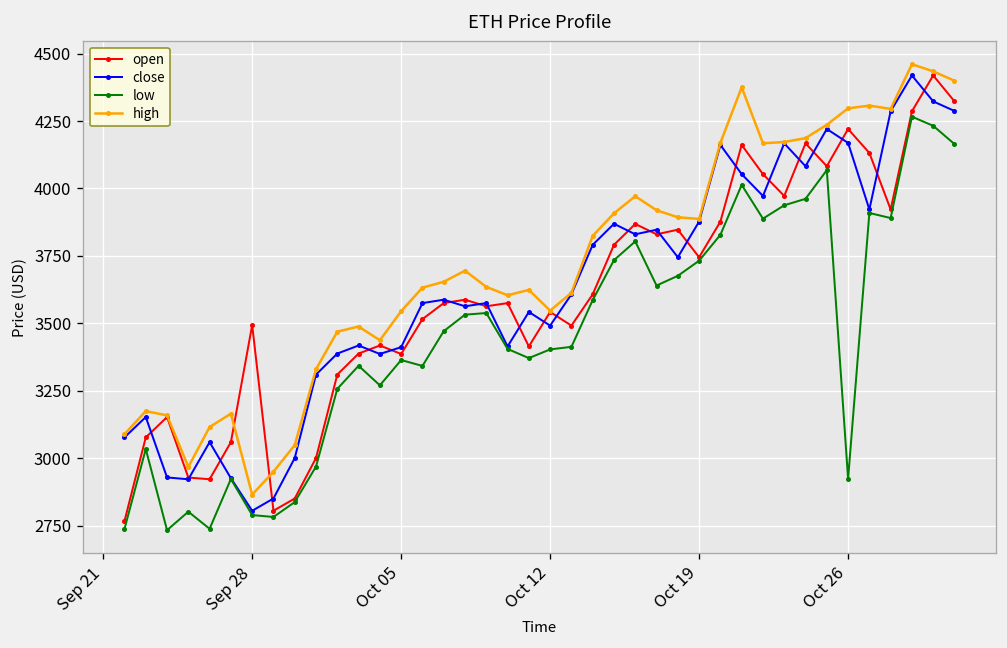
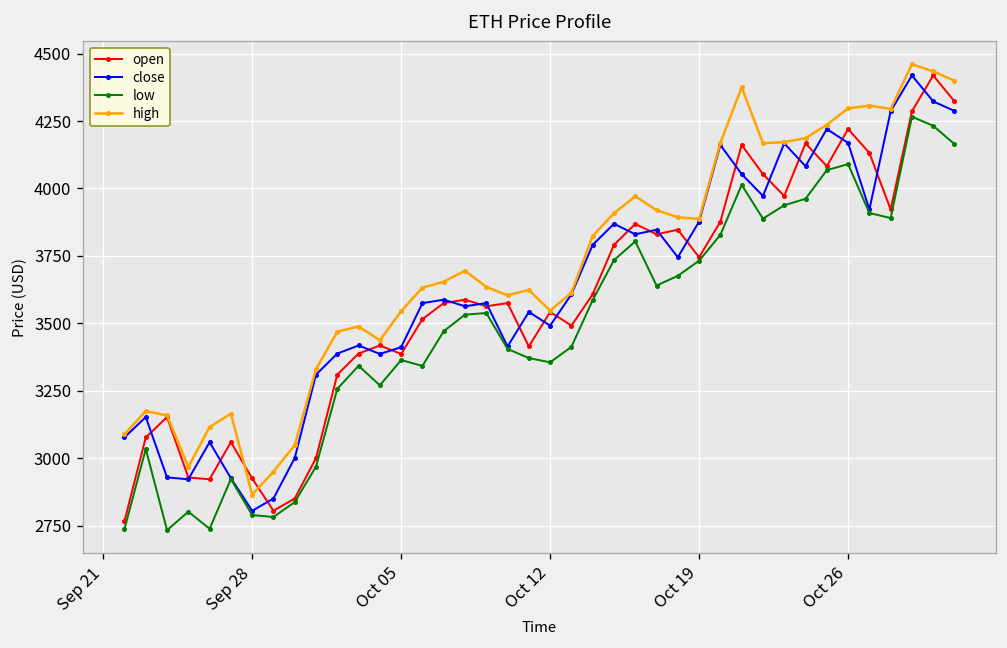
open, Sep 28: 3490 -> 2920
low, Oct 12: 3400 -> 3360
low, Oct 26: 2920 -> 4090
